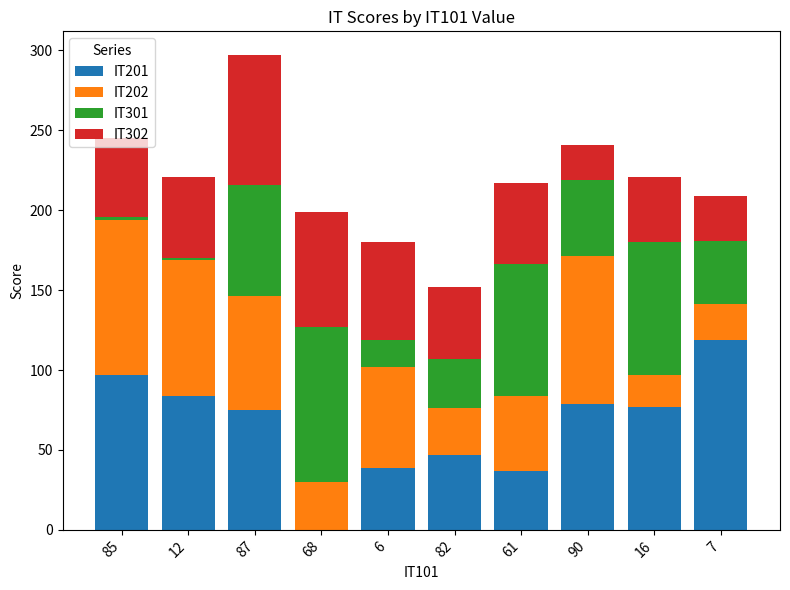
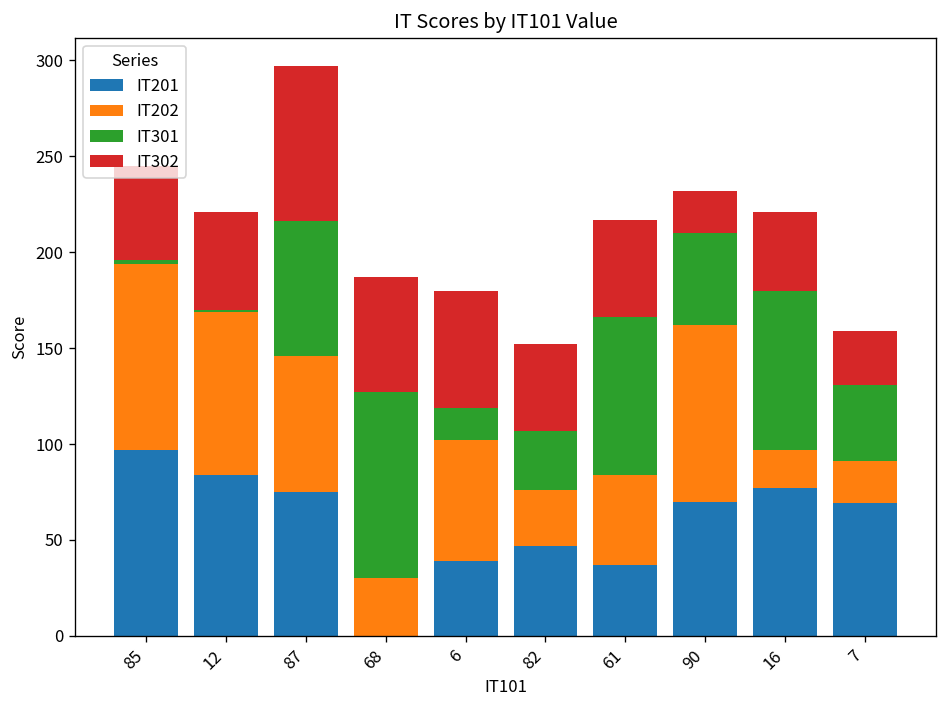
IT302, 68: 72 -> 60
IT201, 90: 79 -> 70
IT201, 7: 119 -> 69
